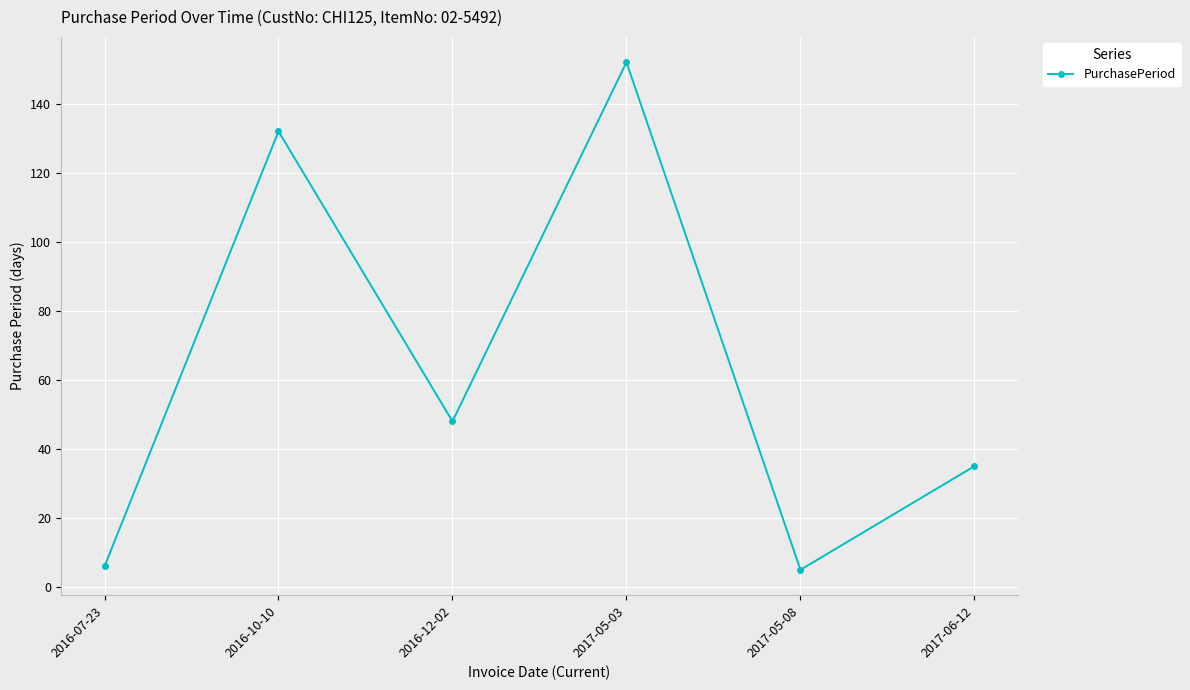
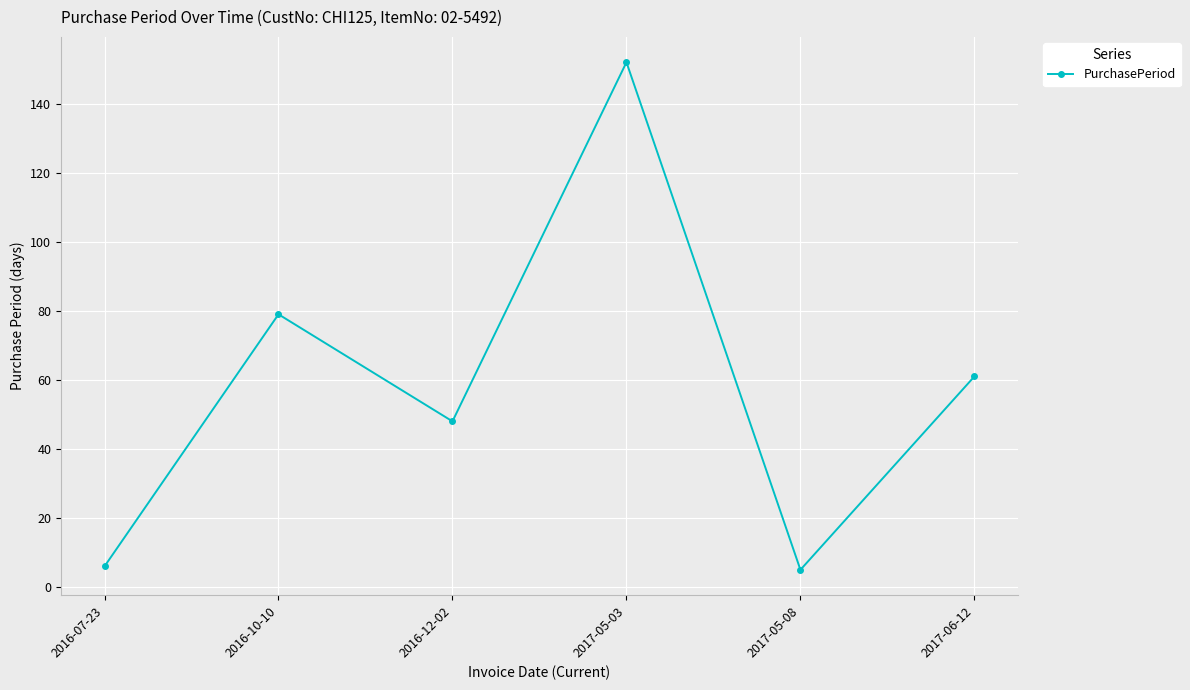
2016-10-10: 132 -> 79
2017-06-12: 35 -> 61
